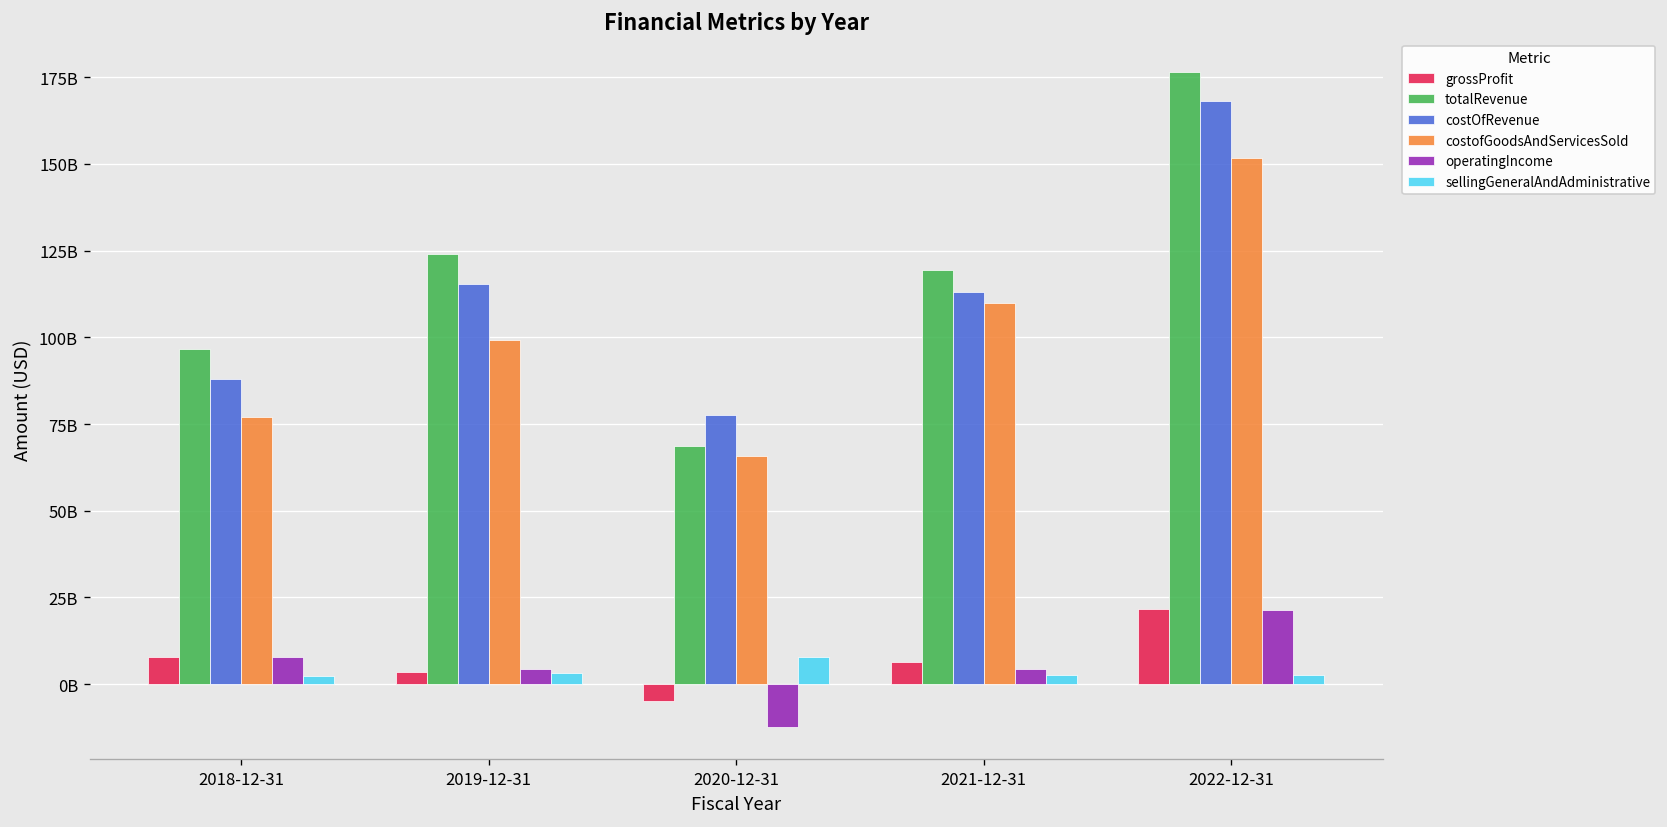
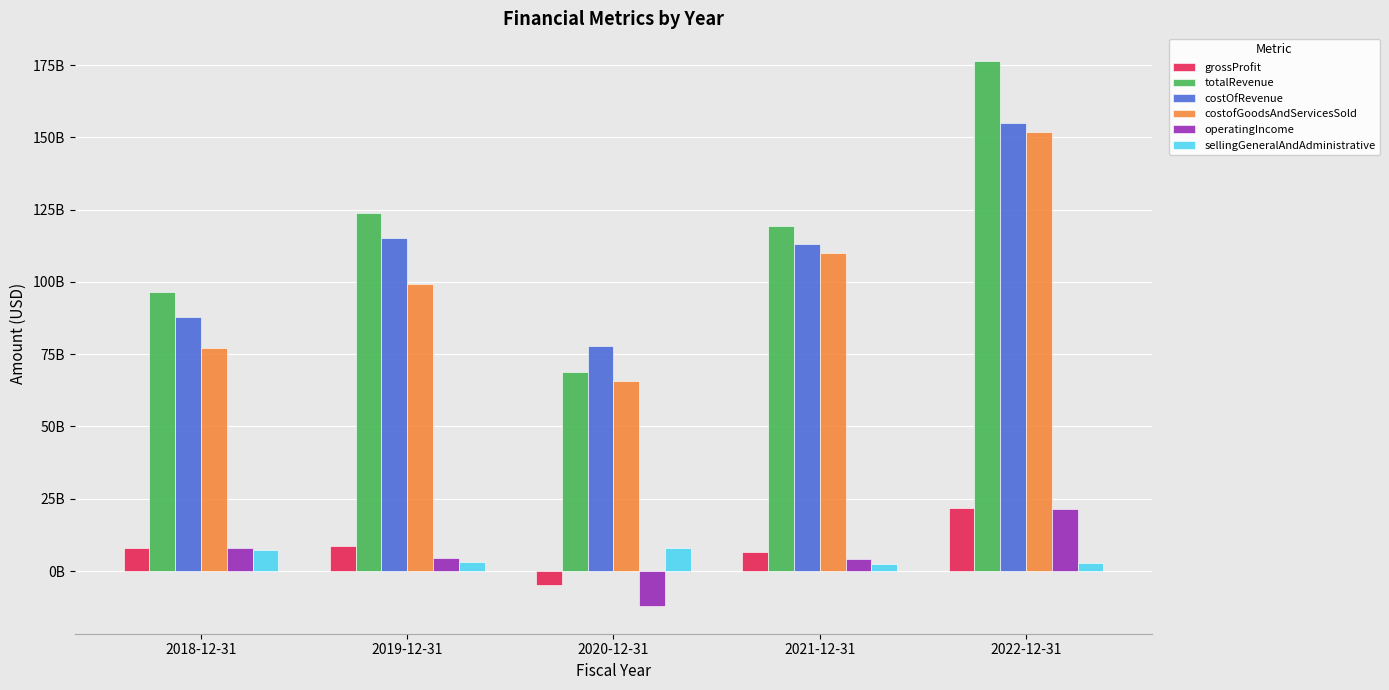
sellingGeneralAndAdministrative, 2018-12-31: 2000000000 -> 7000000000
grossProfit, 2019-12-31: 4000000000 -> 9000000000
costOfRevenue, 2022-12-31: 168000000000 -> 155000000000
